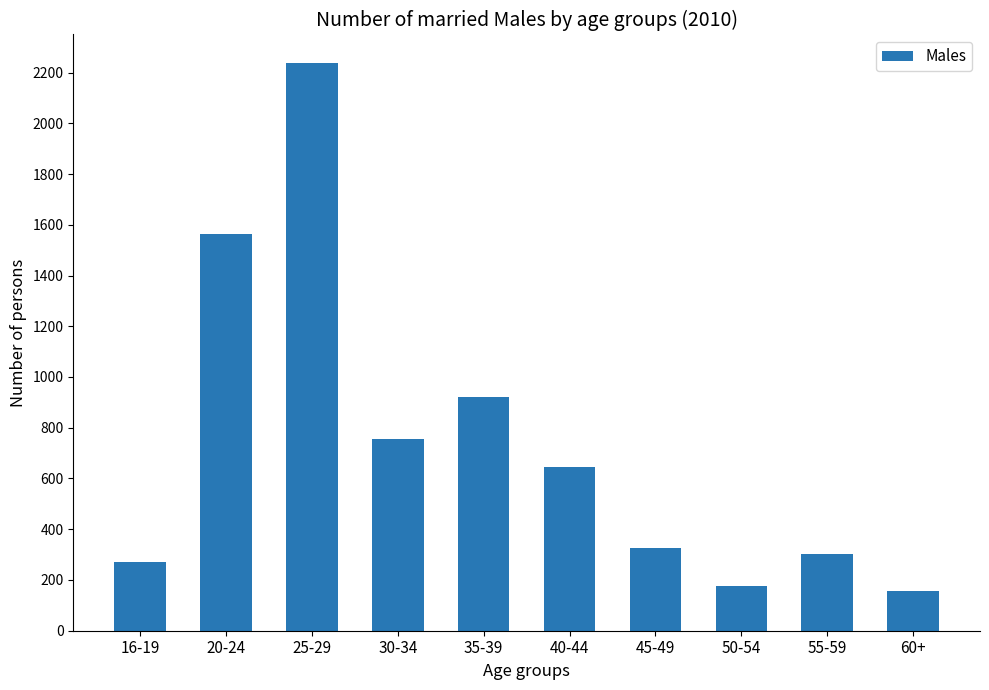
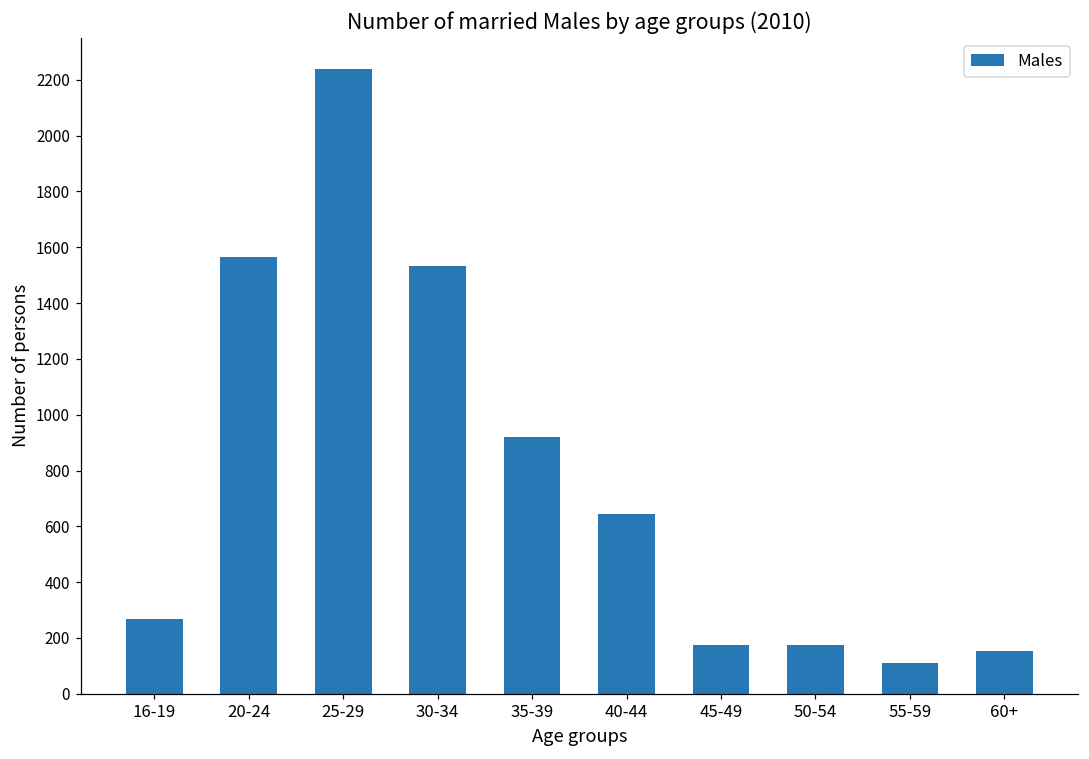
30-34: 760 -> 1530
45-49: 330 -> 170
55-59: 300 -> 110
